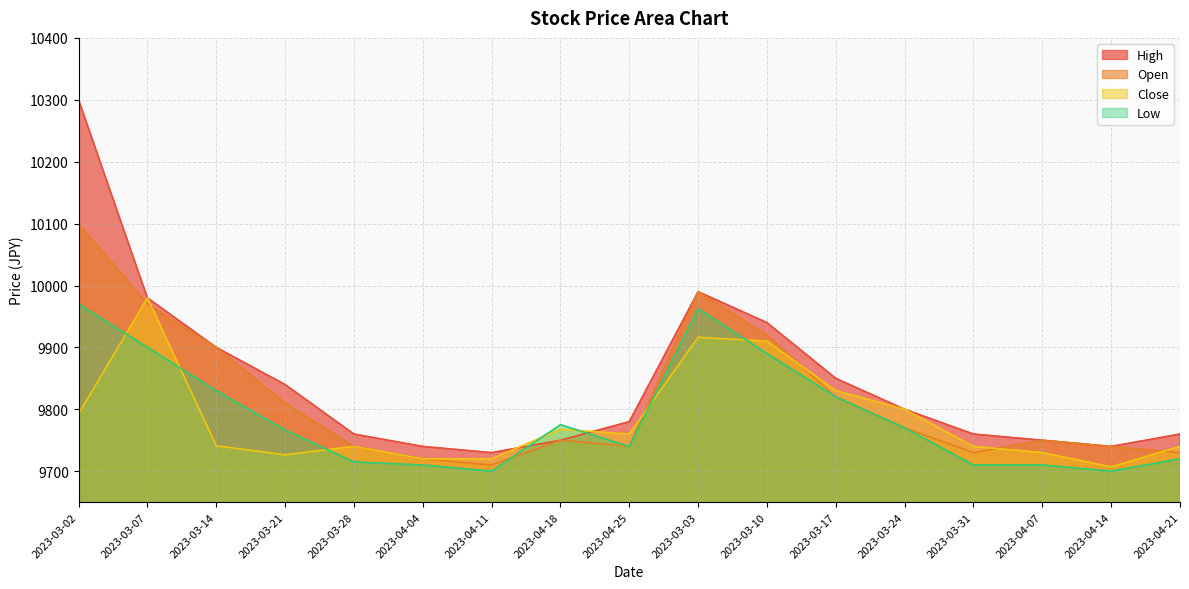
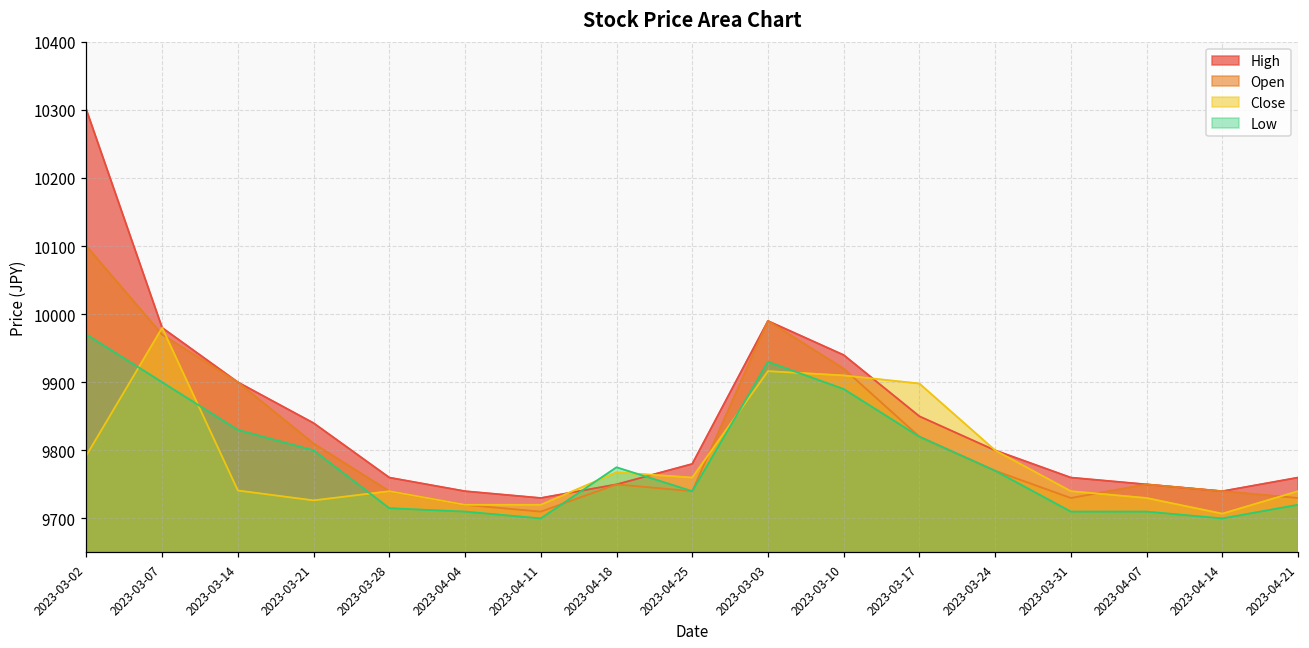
Low, 2023-03-21: 9770 -> 9800
Low, 2023-03-03: 9960 -> 9930
Close, 2023-03-17: 9830 -> 9900
